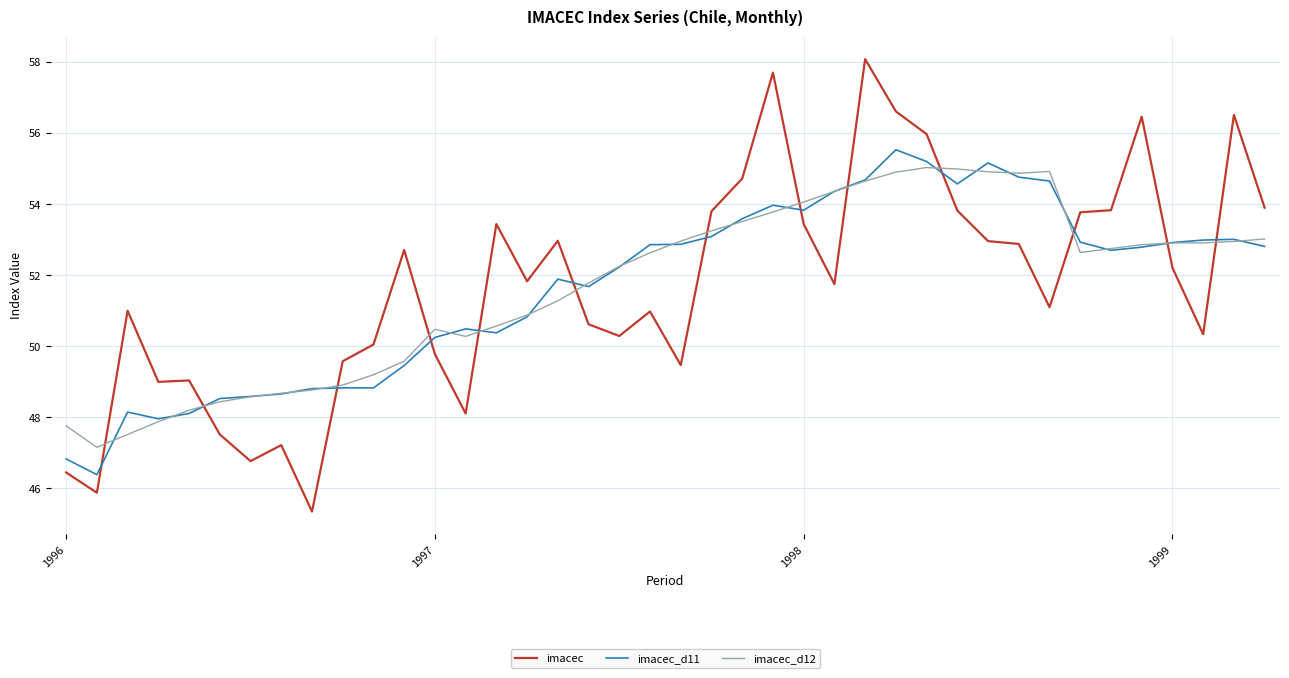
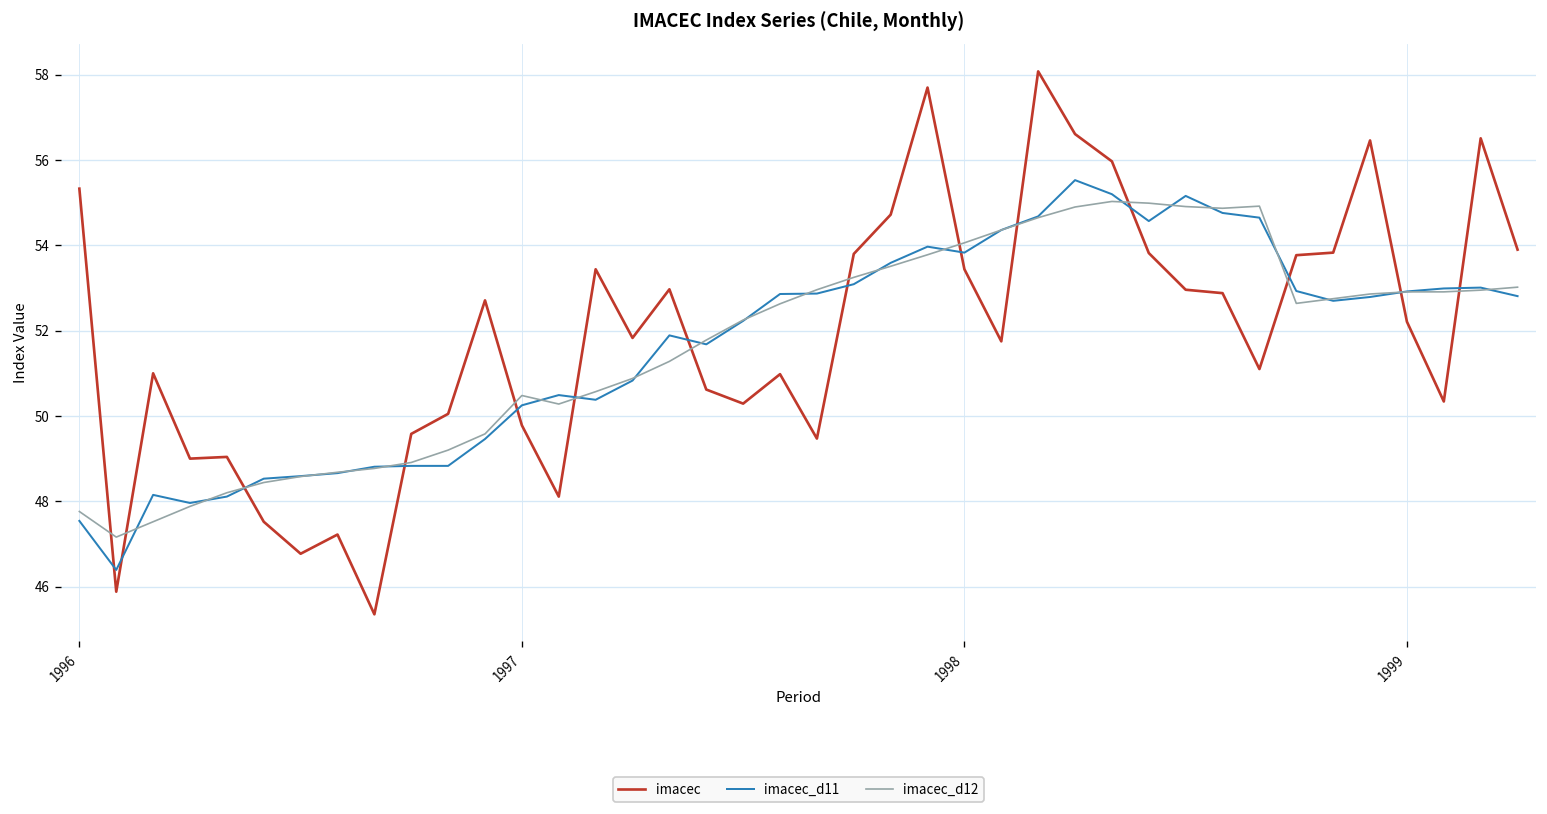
imacec, 1996: 46.5 -> 55.3
imacec_d11, 1996: 46.8 -> 47.5
